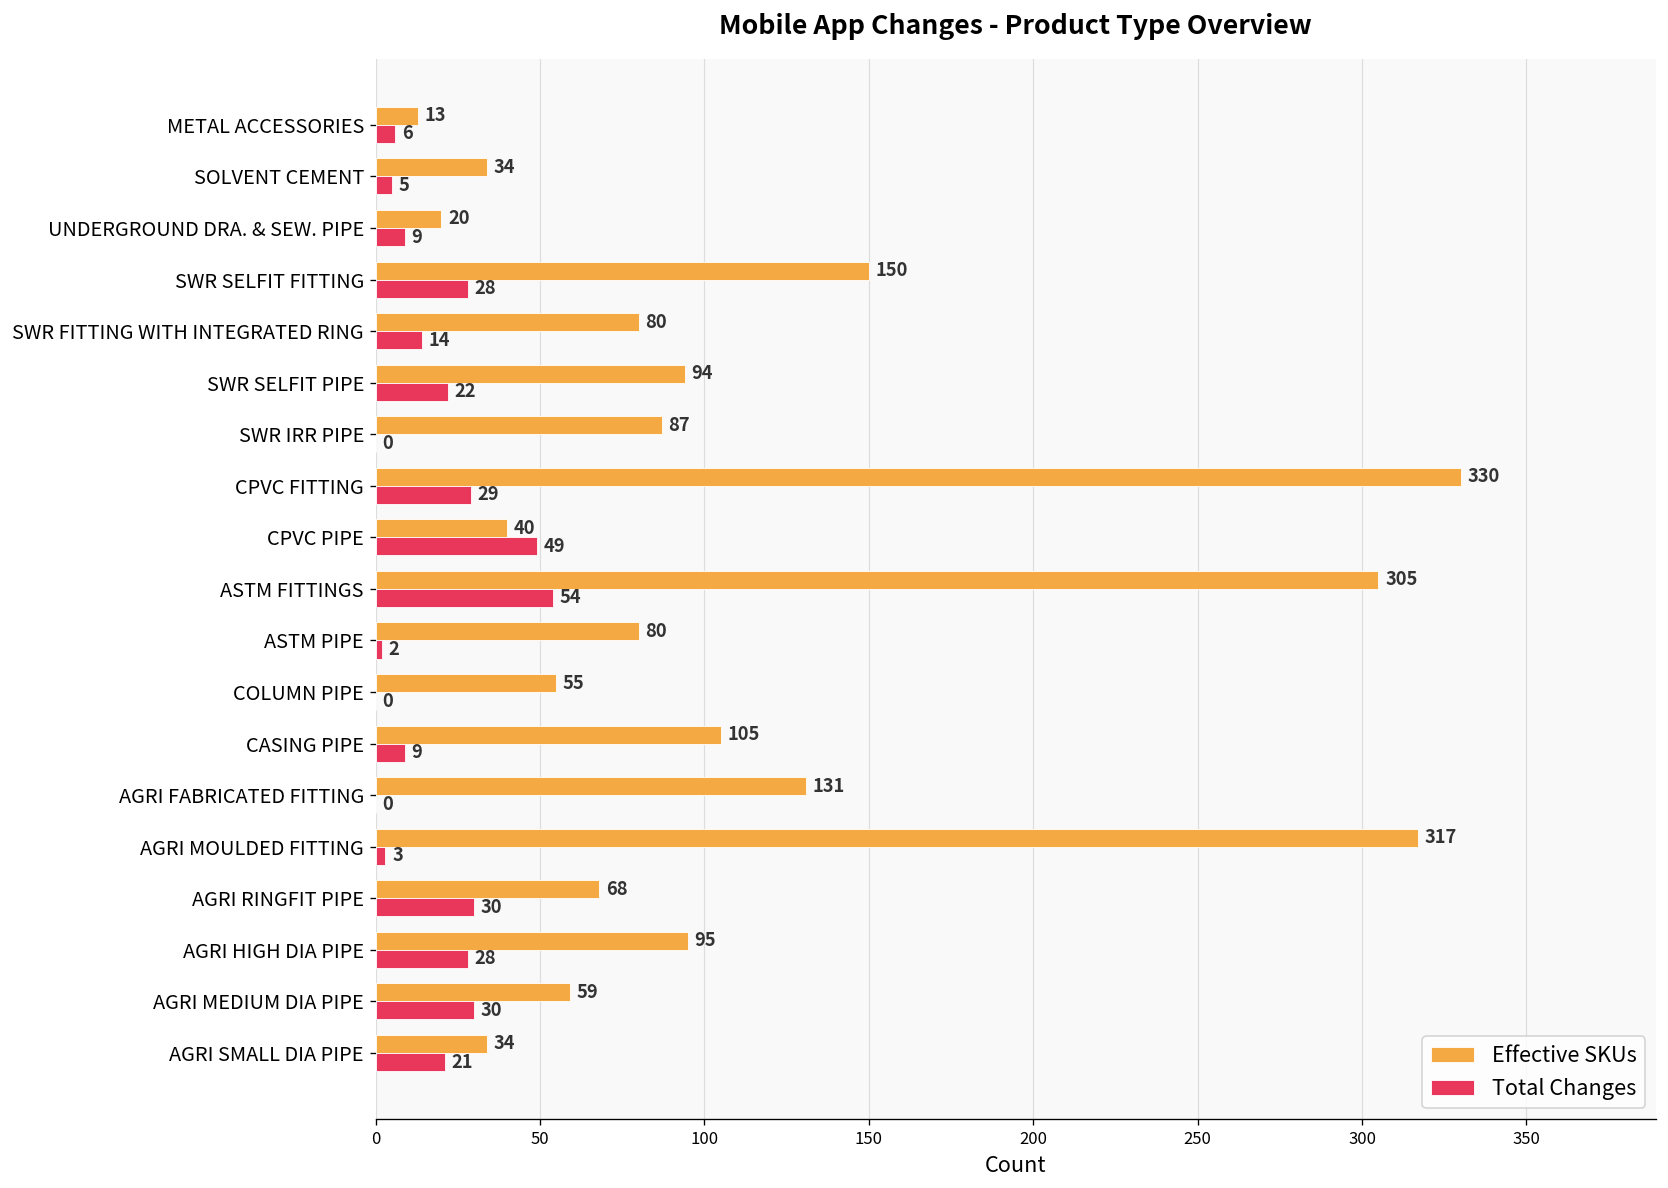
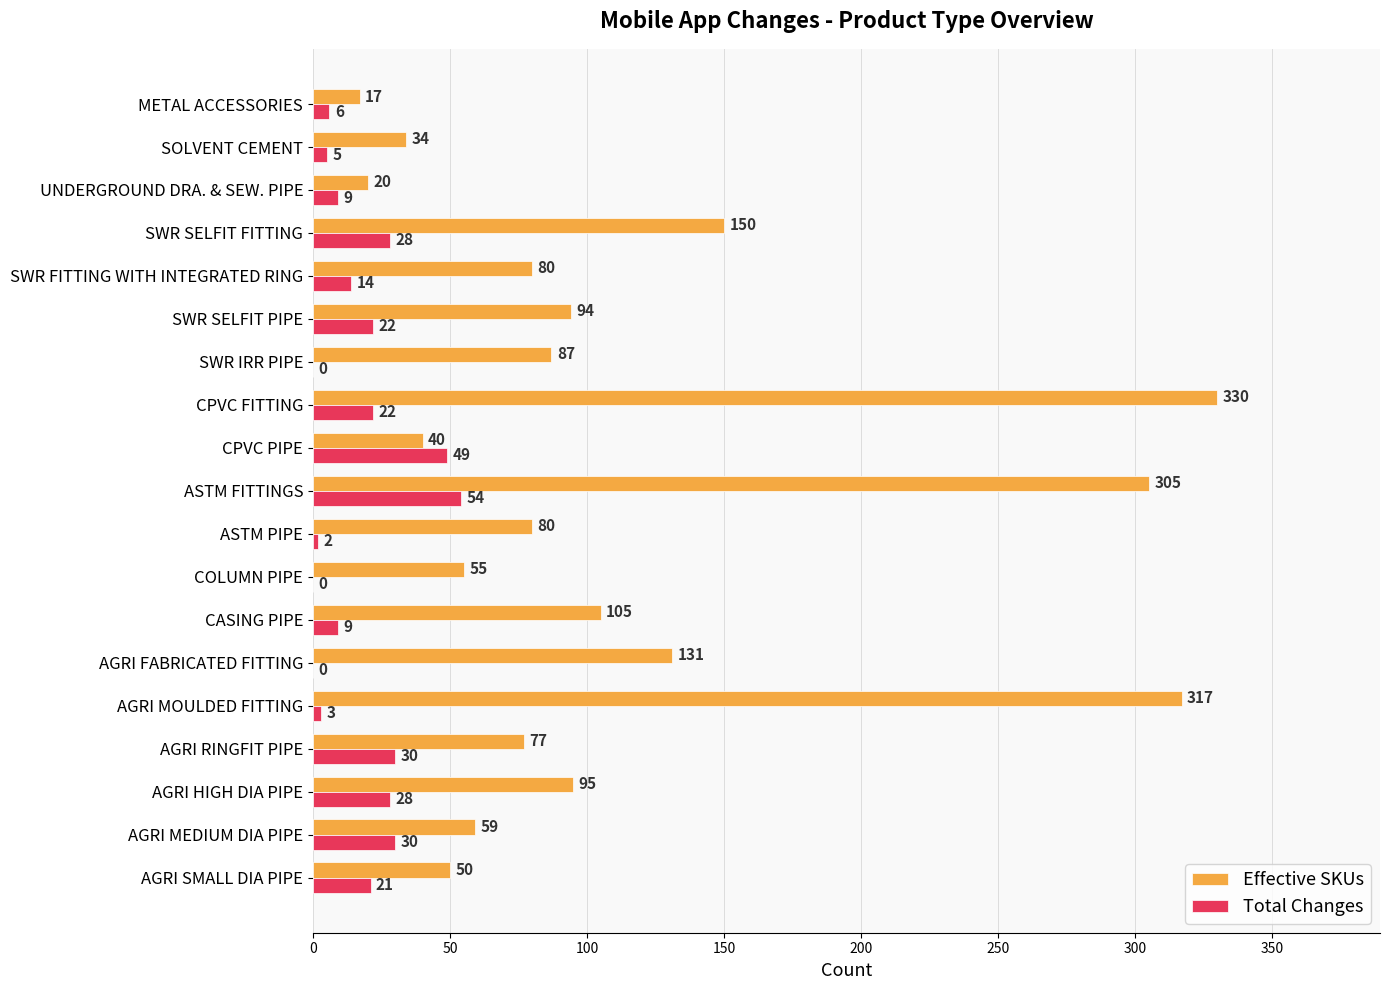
Effective SKUs, METAL ACCESSORIES: 13 -> 17
Total Changes, CPVC FITTING: 29 -> 22
Effective SKUs, AGRI RINGFIT PIPE: 68 -> 77
Effective SKUs, AGRI SMALL DIA PIPE: 34 -> 50
